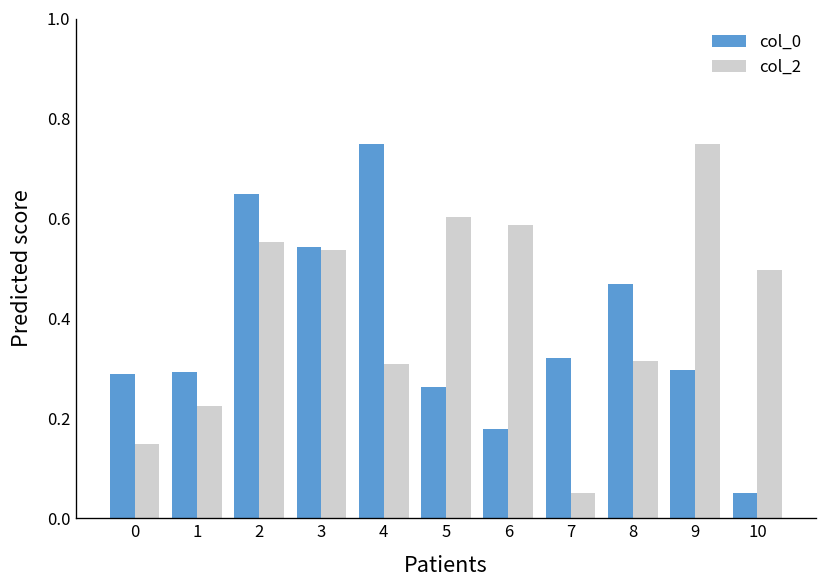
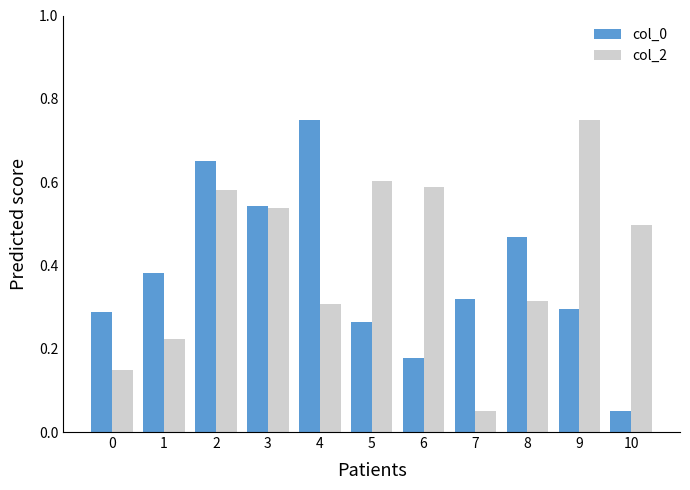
col_0, 1: 0.29 -> 0.38
col_2, 2: 0.55 -> 0.58
